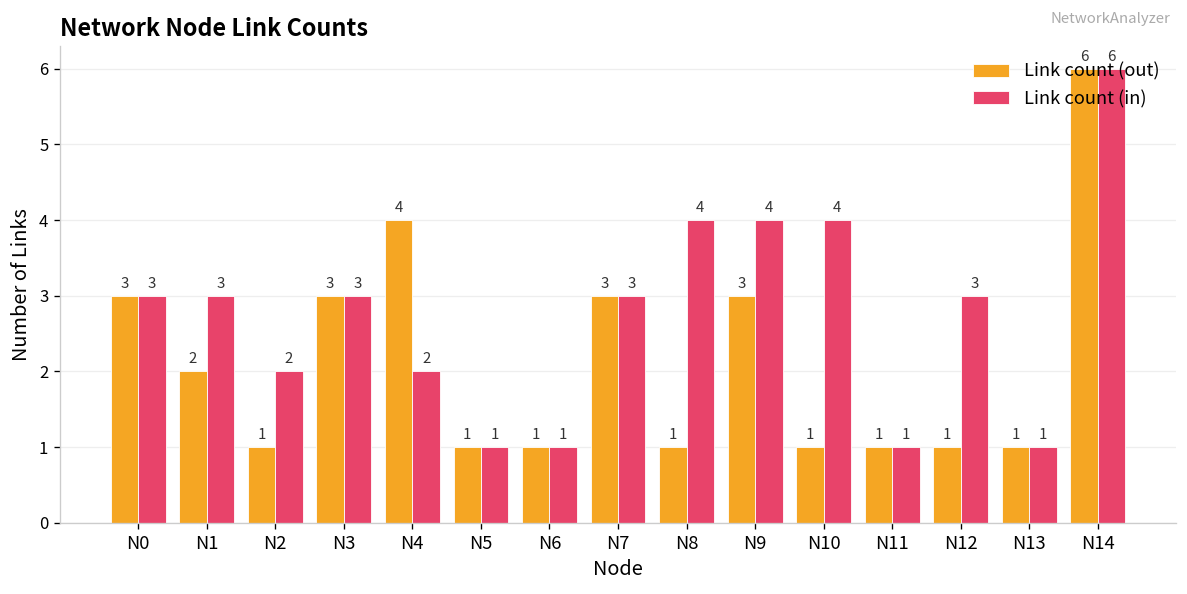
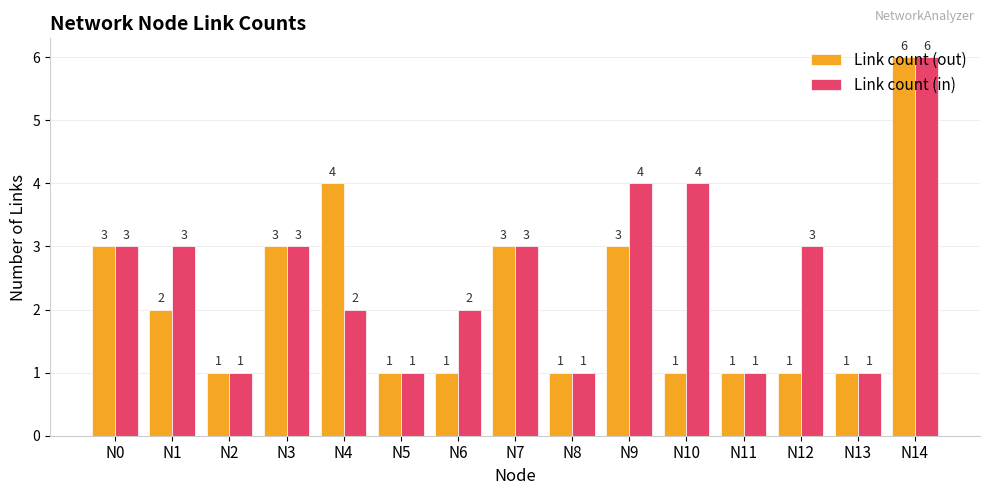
Link count (in), N2: 2 -> 1
Link count (in), N6: 1 -> 2
Link count (in), N8: 4 -> 1
